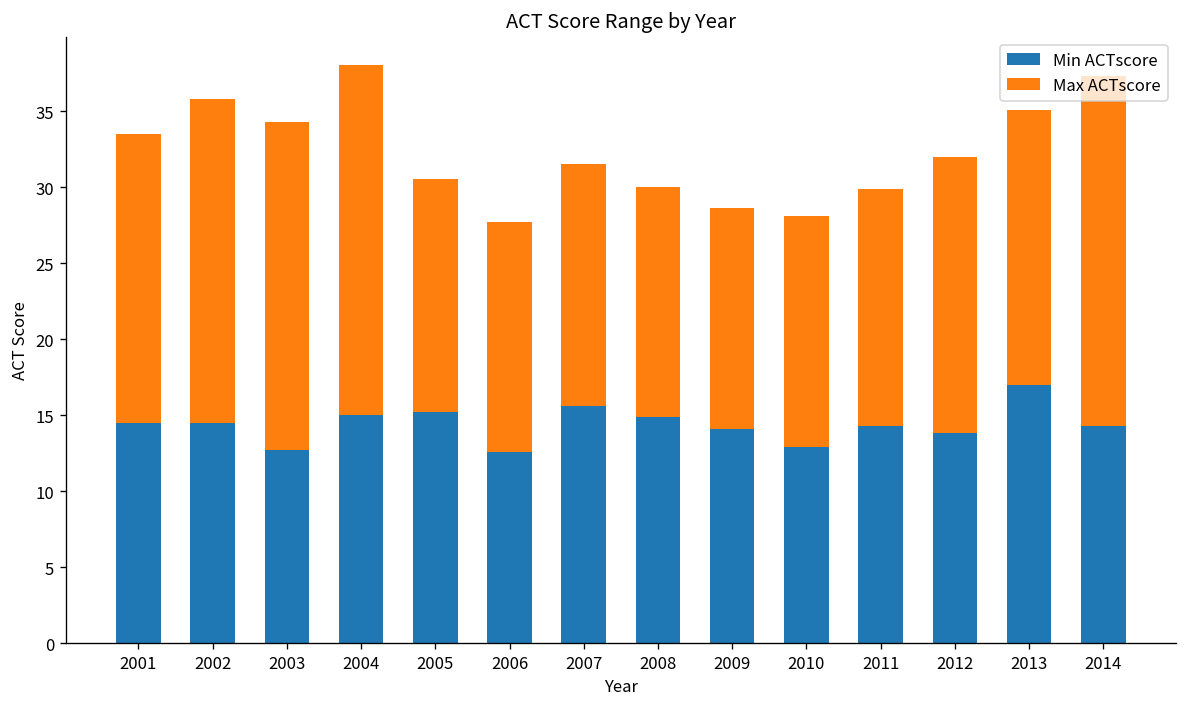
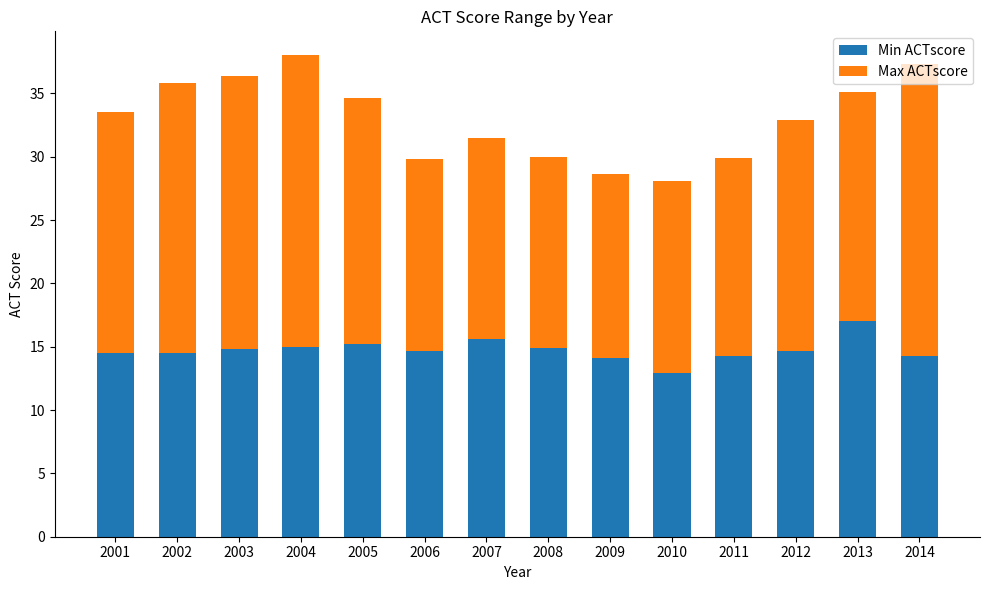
Min ACTscore, 2003: 12.7 -> 14.8
Max ACTscore, 2005: 15.3 -> 19.4
Min ACTscore, 2006: 12.6 -> 14.7
Min ACTscore, 2012: 13.8 -> 14.7
